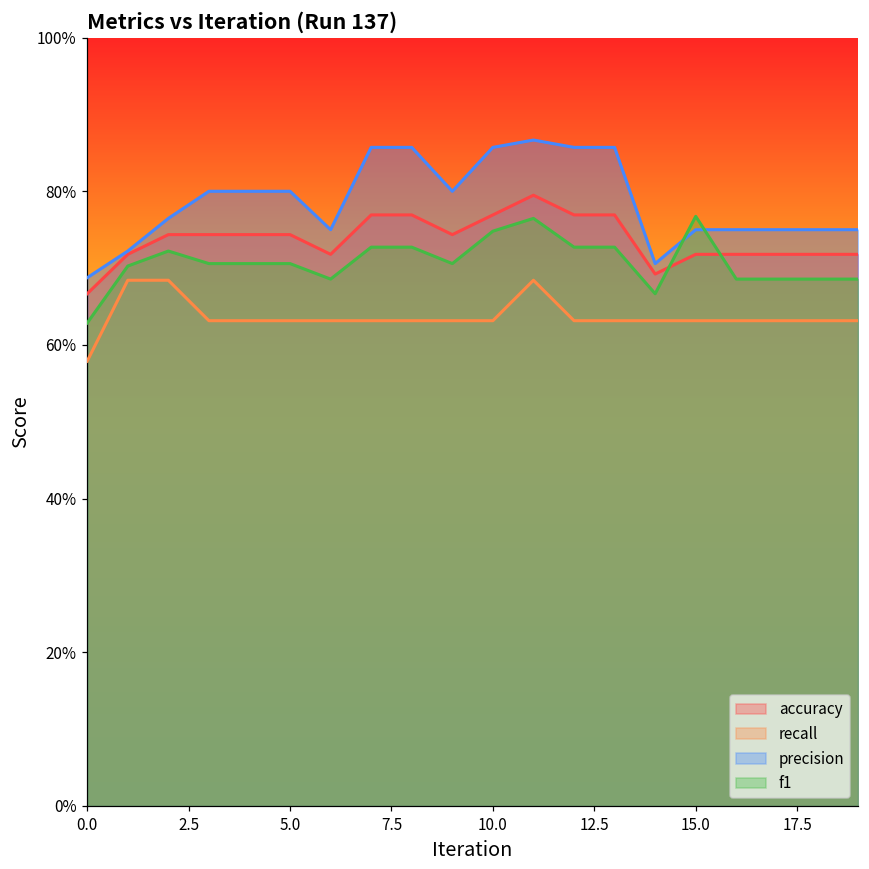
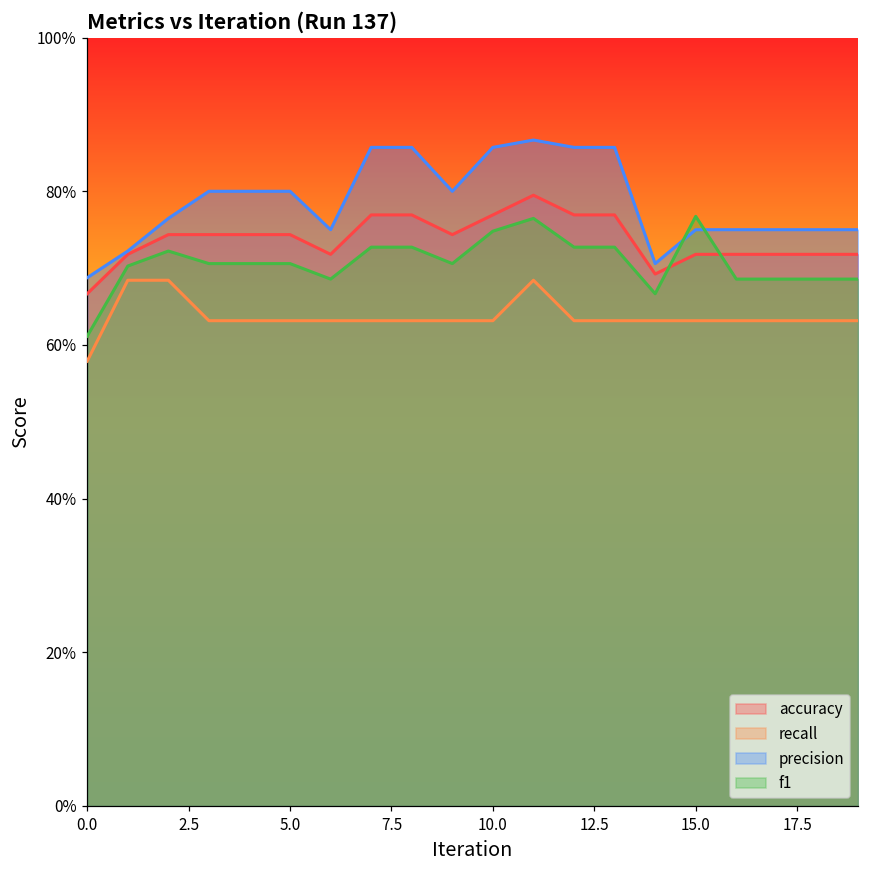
f1, 0.0: 63% -> 61%
